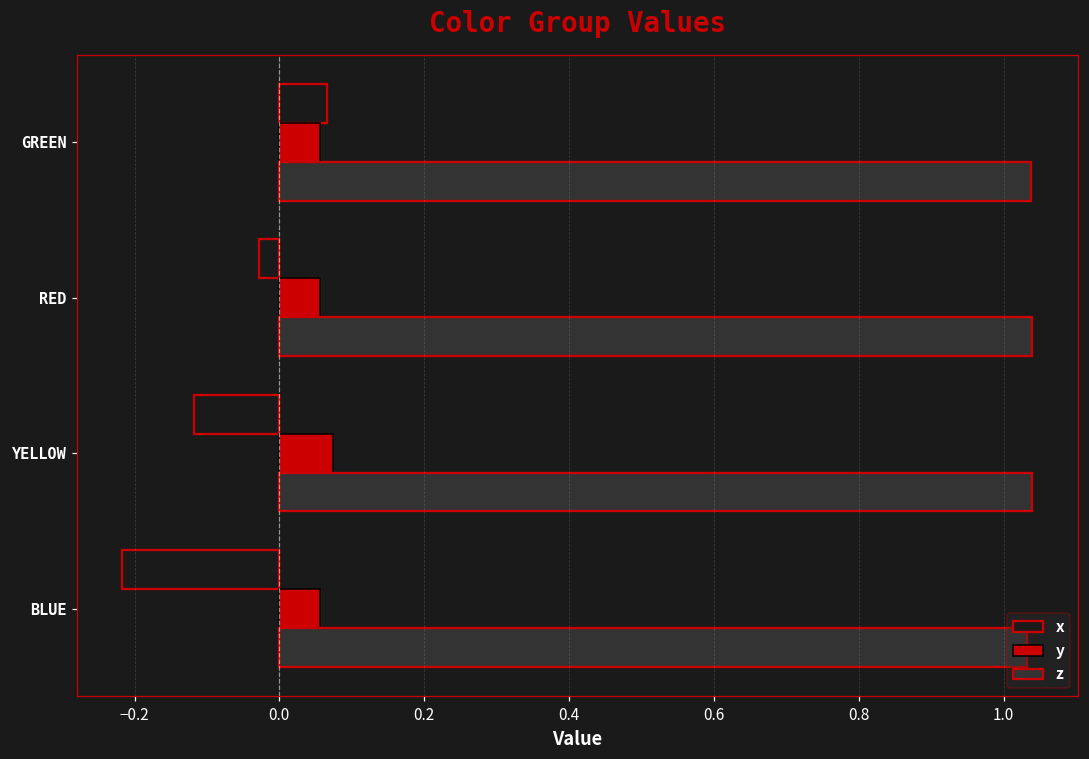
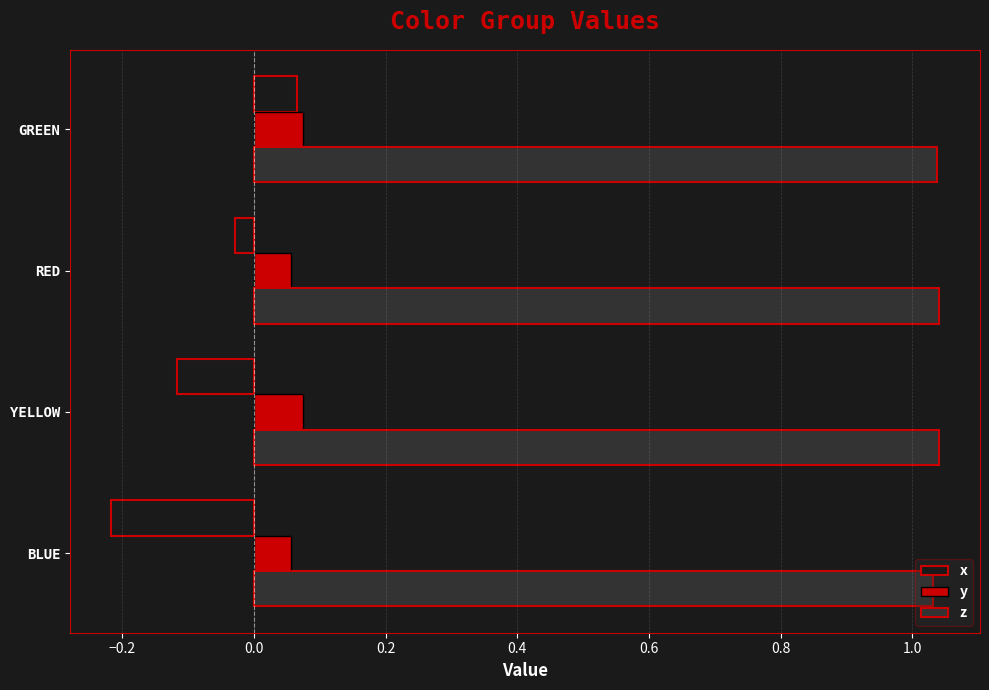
y, GREEN: 0.06 -> 0.07
